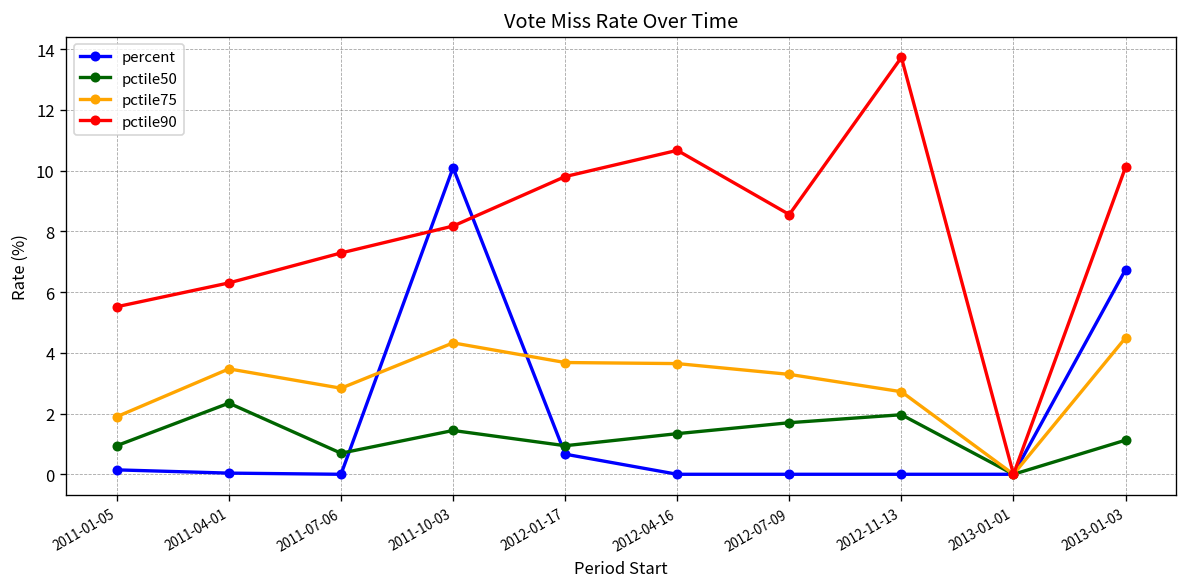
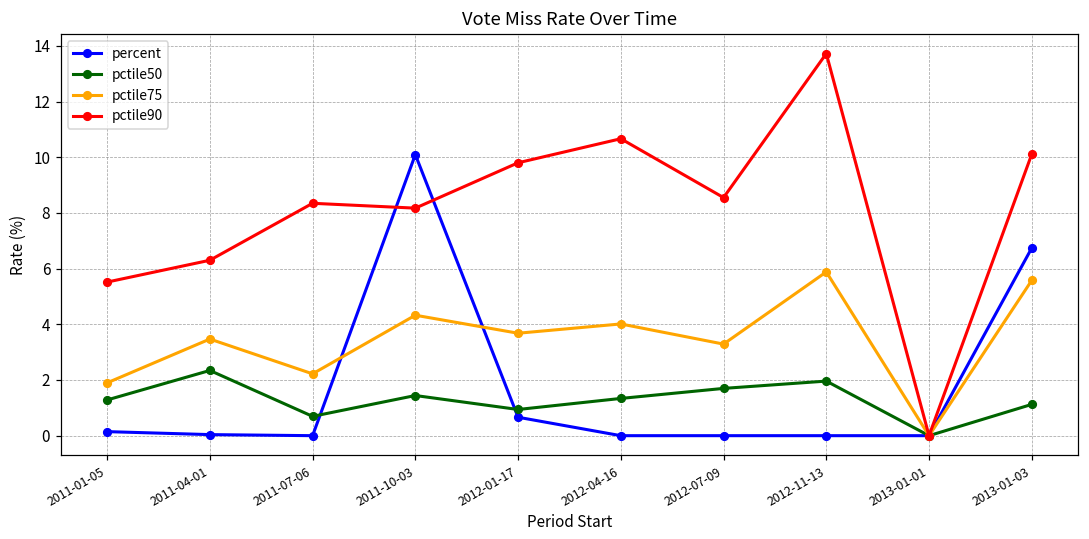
pctile50, 2011-01-05: 0.9 -> 1.3
pctile75, 2011-07-06: 2.8 -> 2.2
pctile90, 2011-07-06: 7.3 -> 8.3
pctile75, 2012-04-16: 3.6 -> 4.0
pctile75, 2012-11-13: 2.7 -> 5.9
pctile75, 2013-01-03: 4.5 -> 5.6
